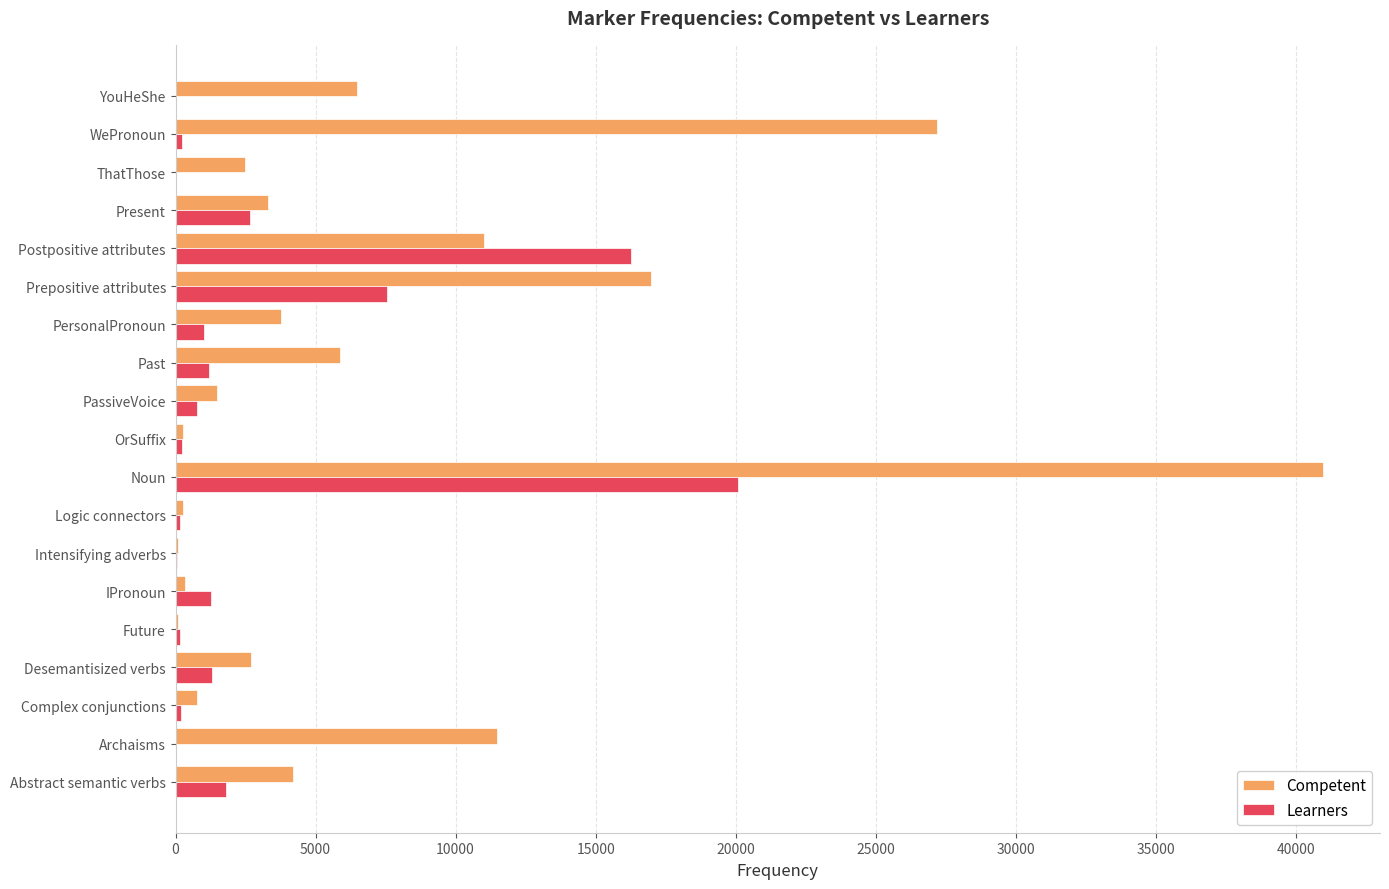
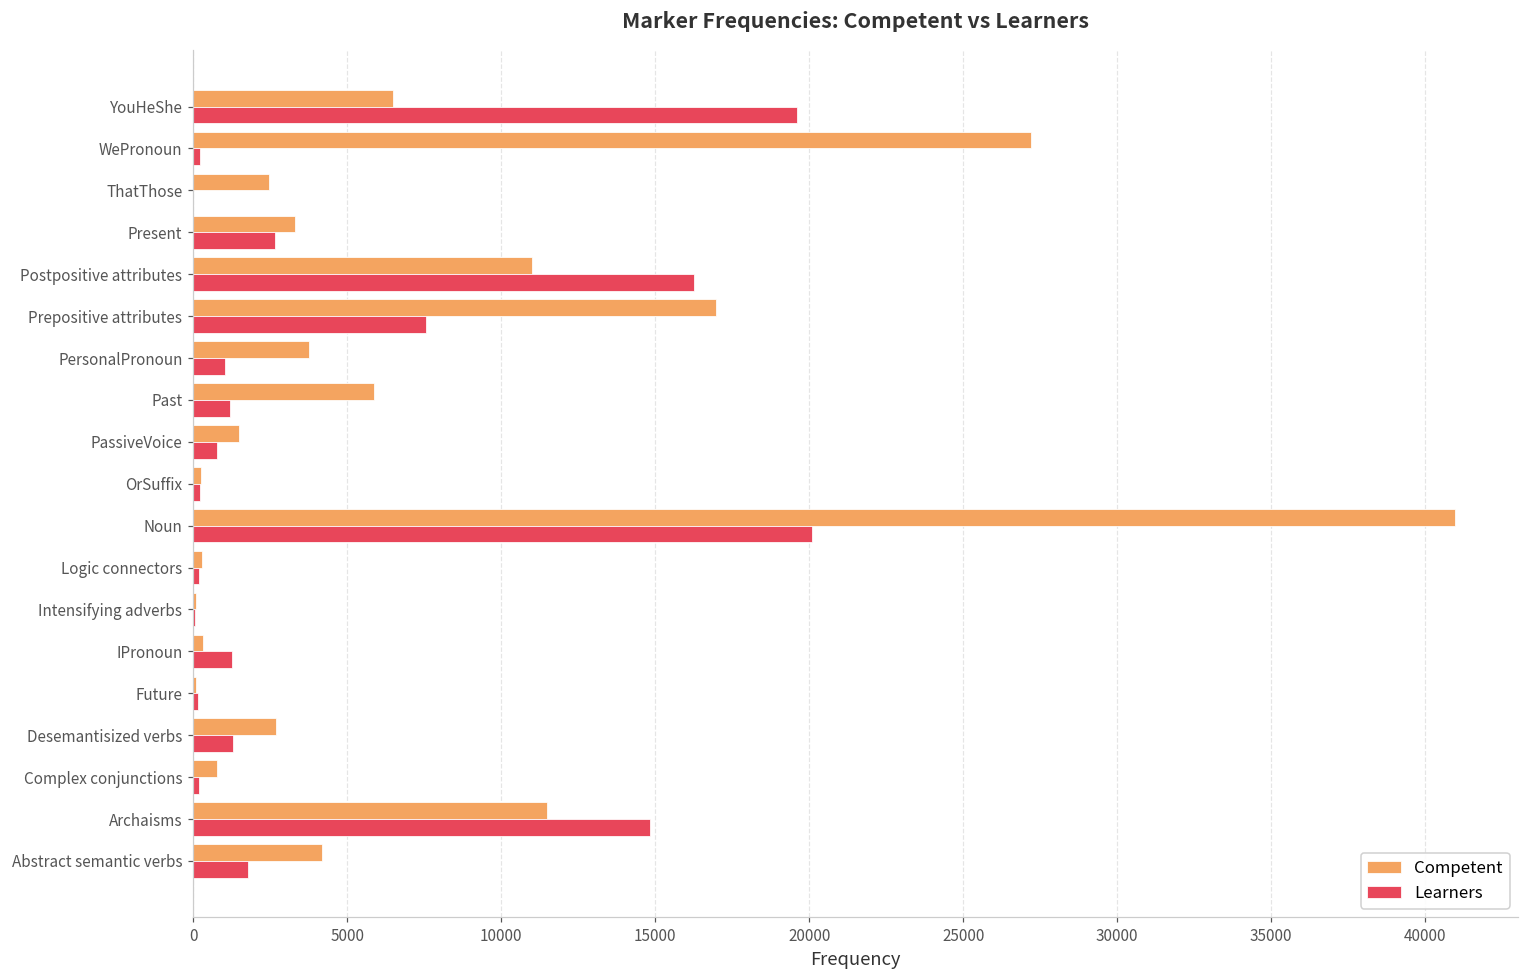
Learners, YouHeShe: 0 -> 19600
Learners, Archaisms: 0 -> 14800
